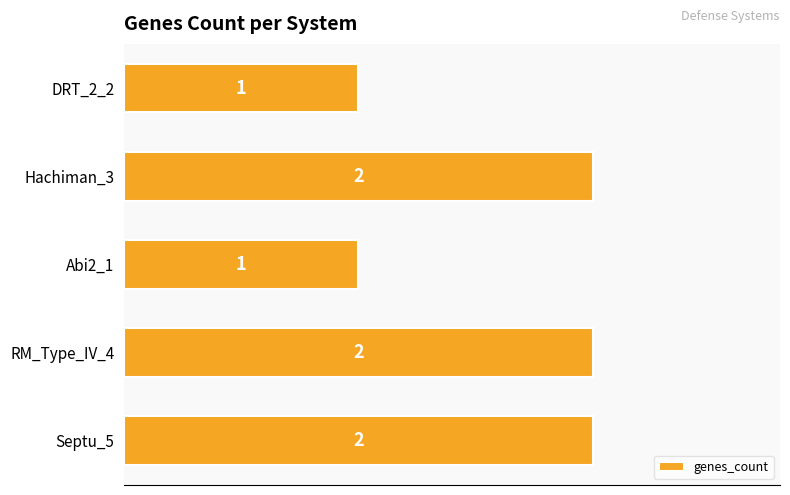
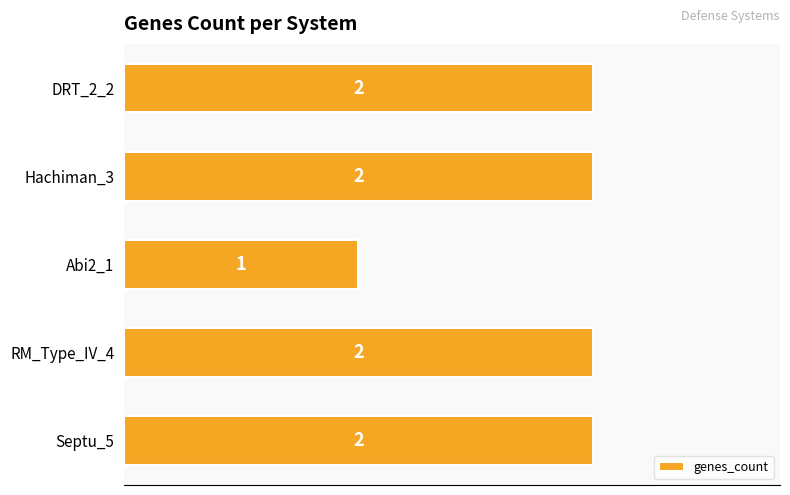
DRT_2_2: 1 -> 2
